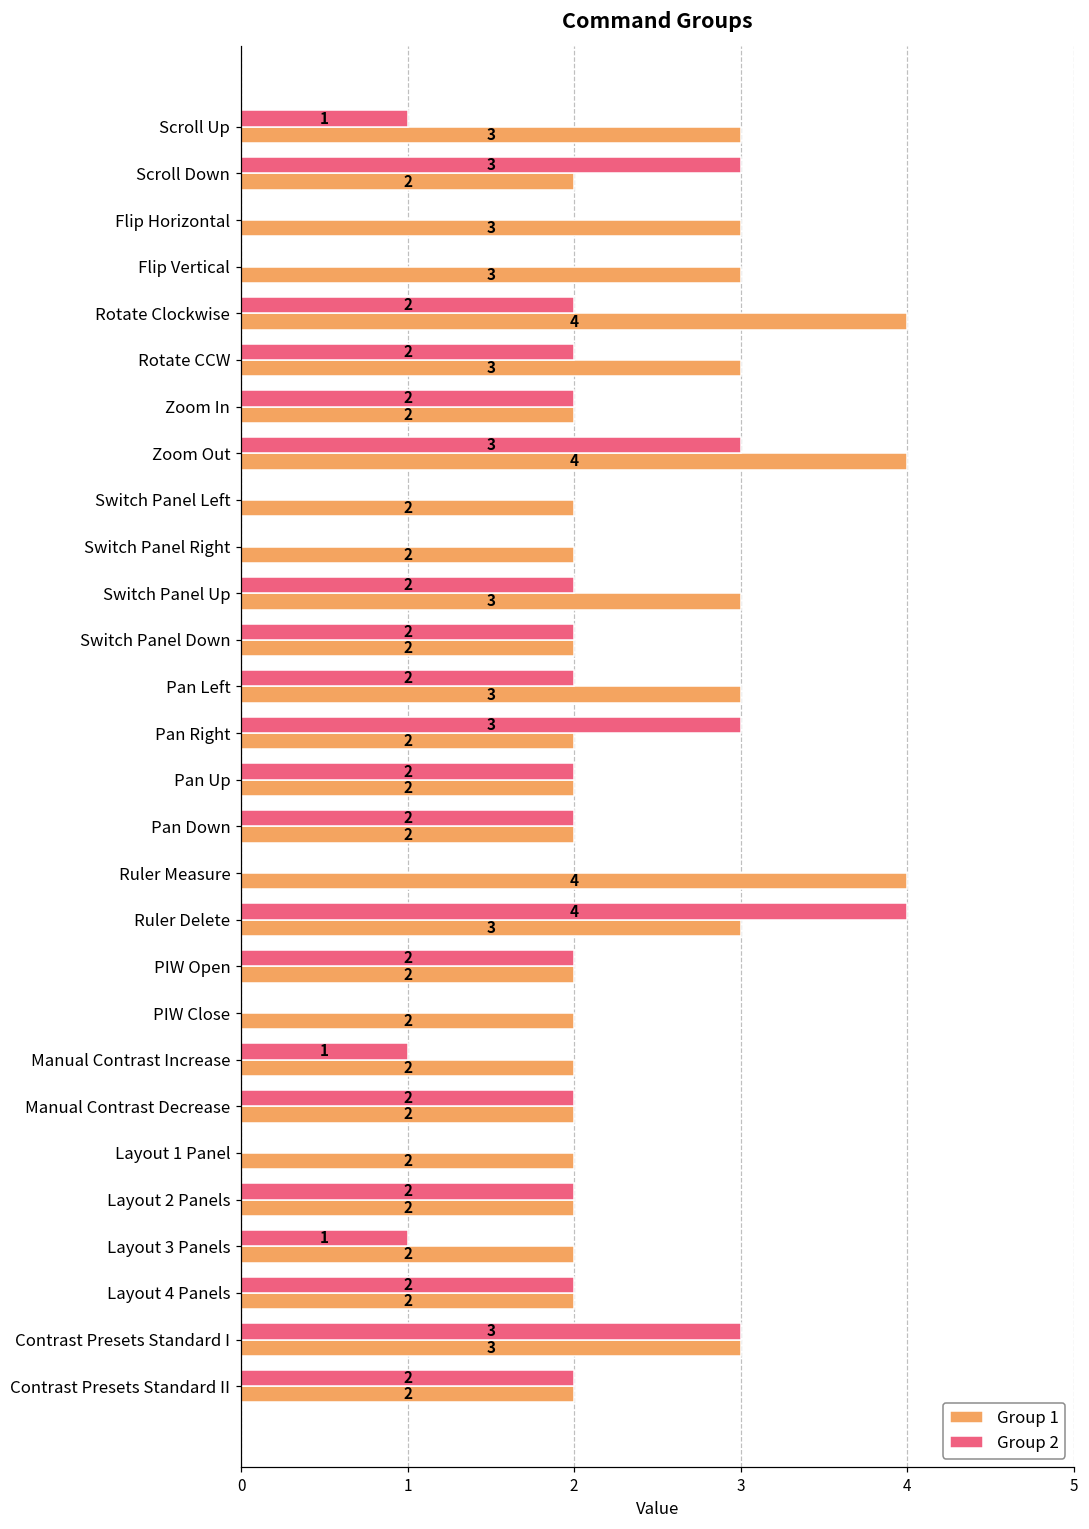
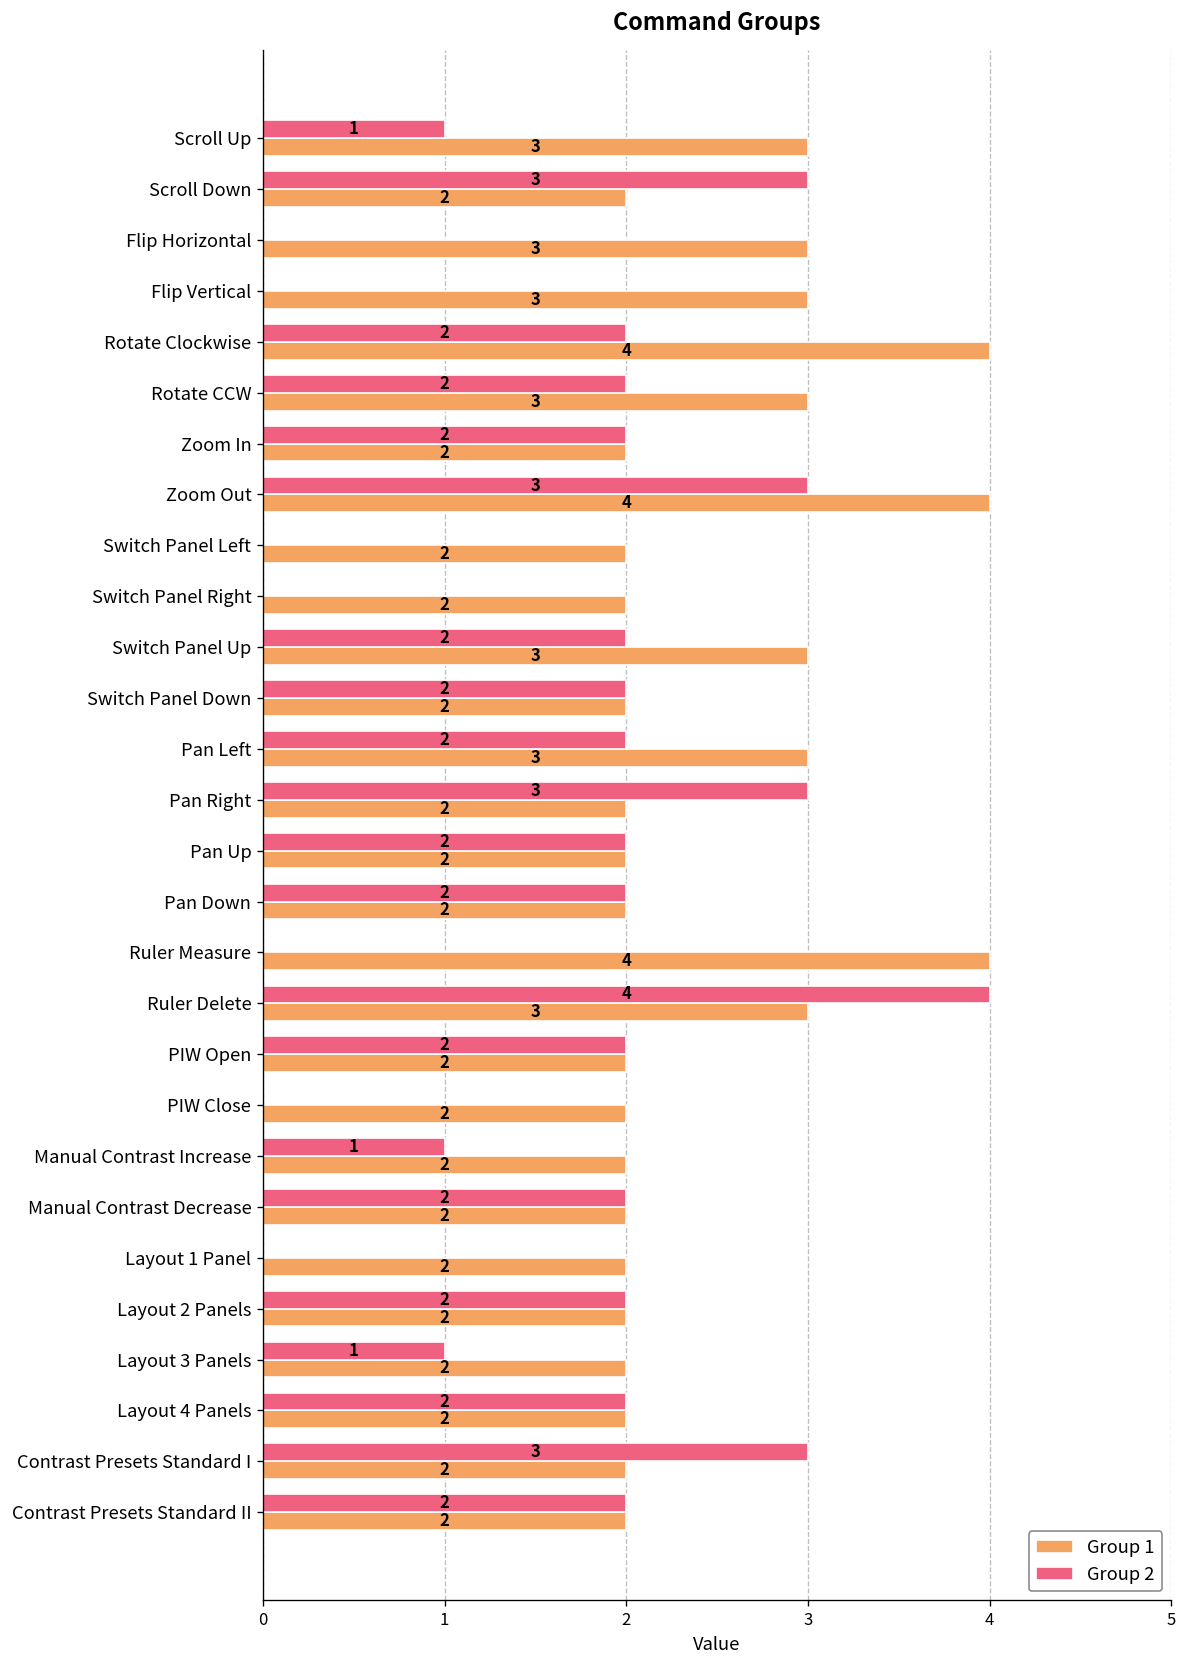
Group 1, Contrast Presets Standard I: 3 -> 2
